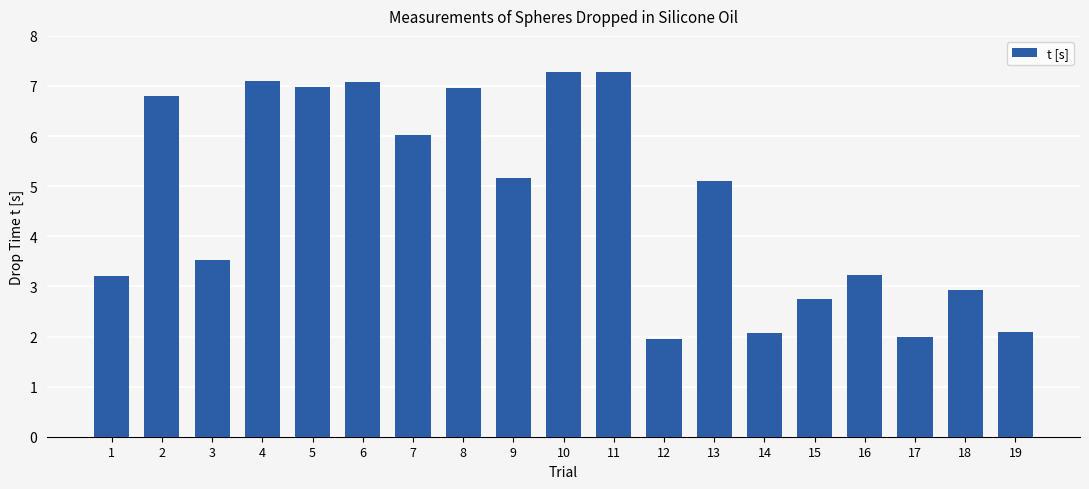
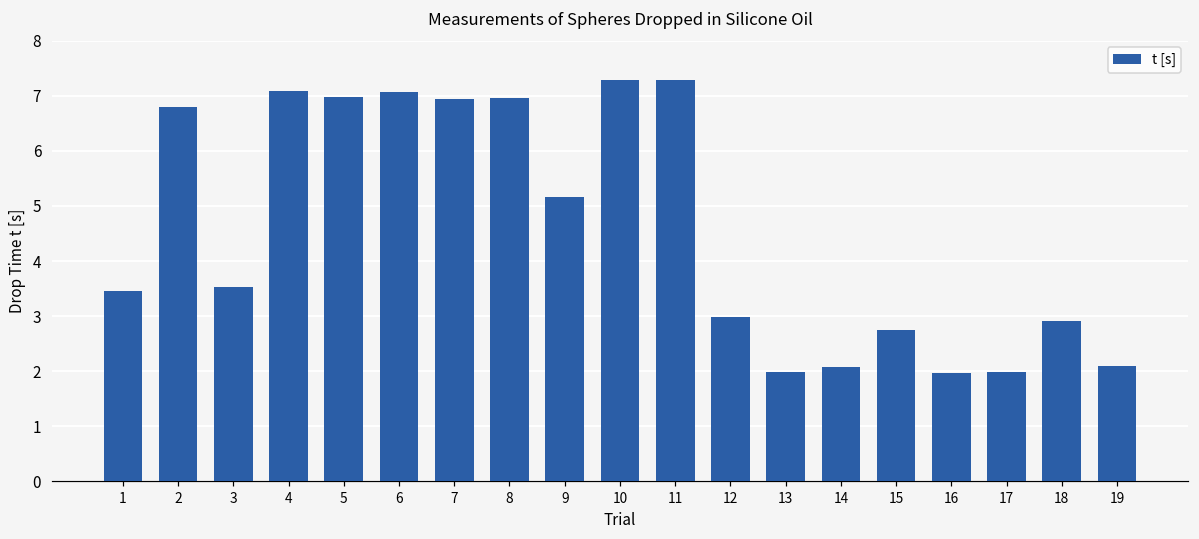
1: 3.2 -> 3.5
7: 6.0 -> 6.9
12: 2.0 -> 3.0
13: 5.1 -> 2.0
16: 3.2 -> 2.0
